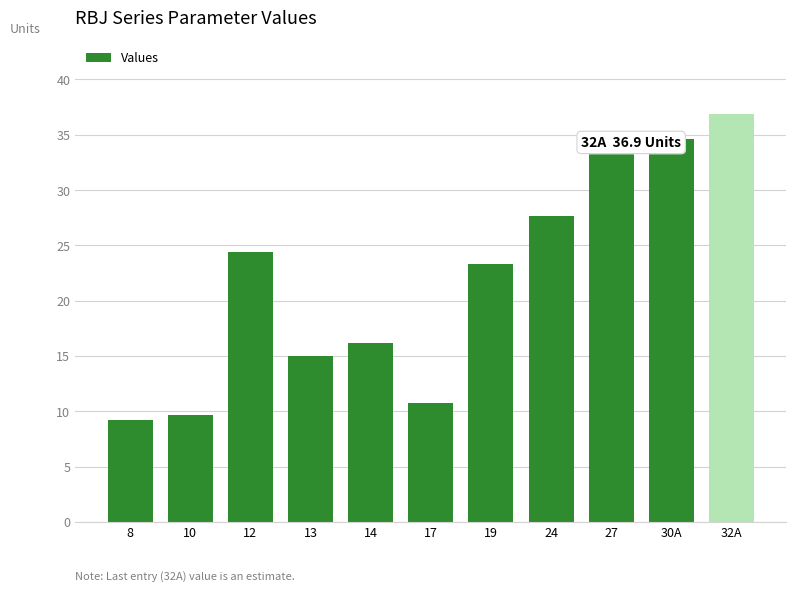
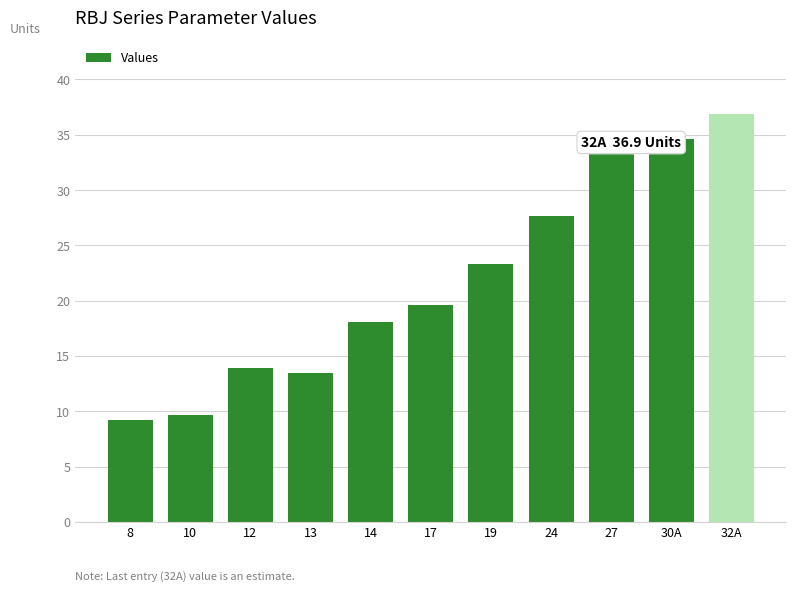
12: 24.4 -> 13.9
13: 15.0 -> 13.5
14: 16.2 -> 18.1
17: 10.8 -> 19.6
